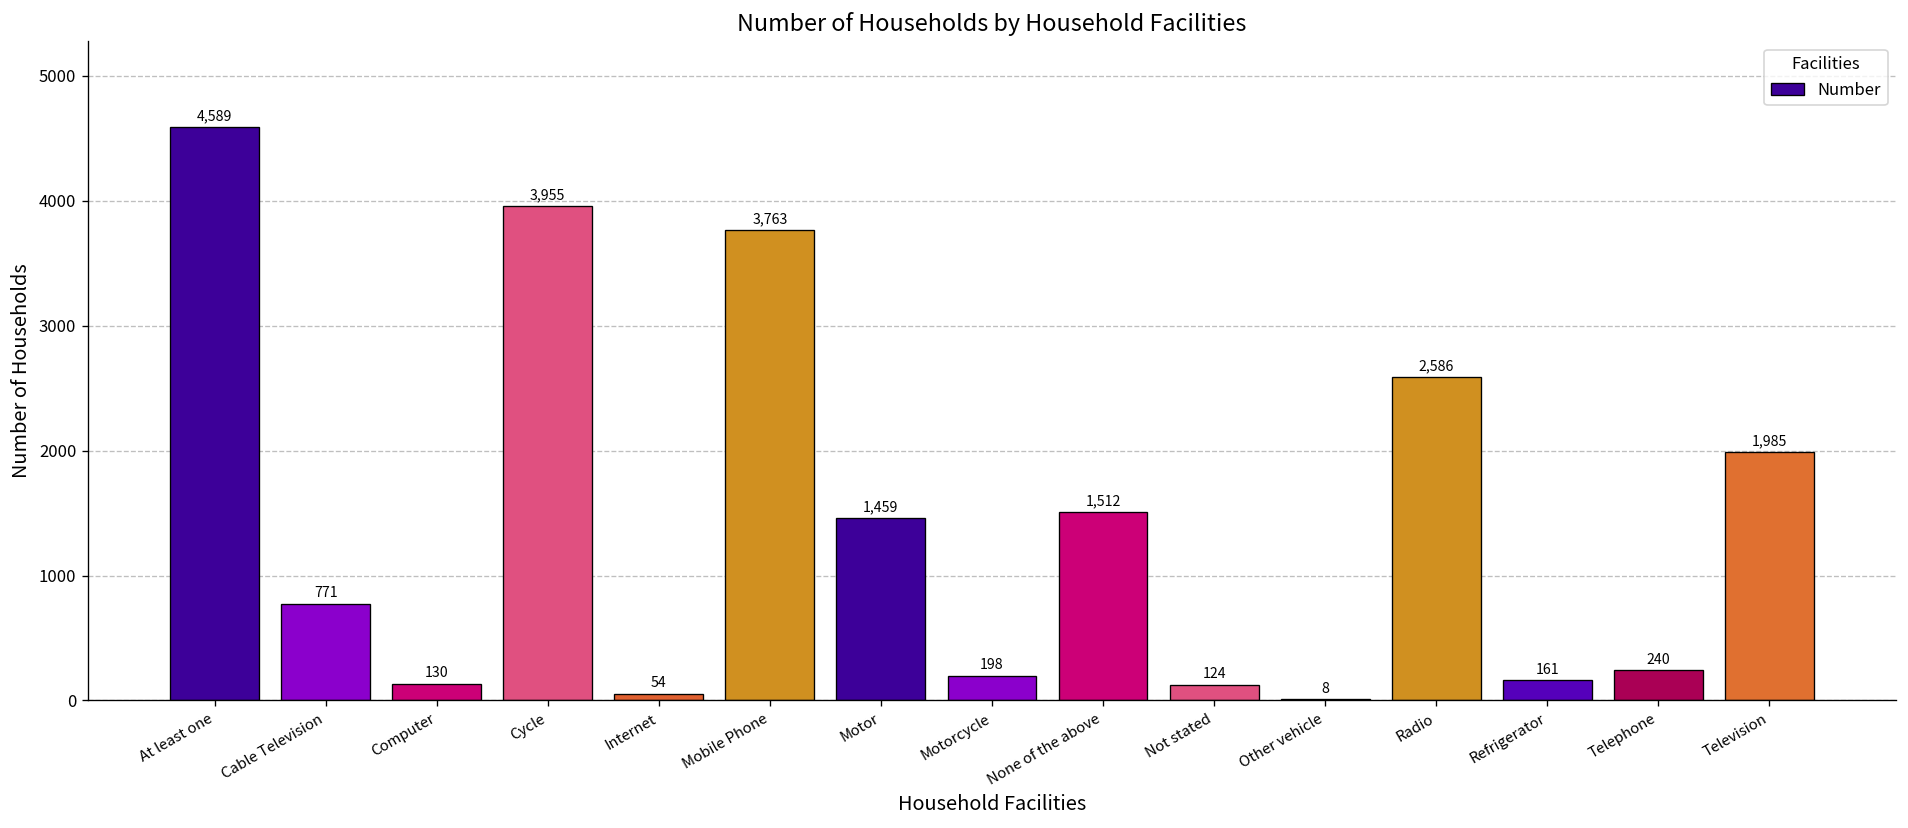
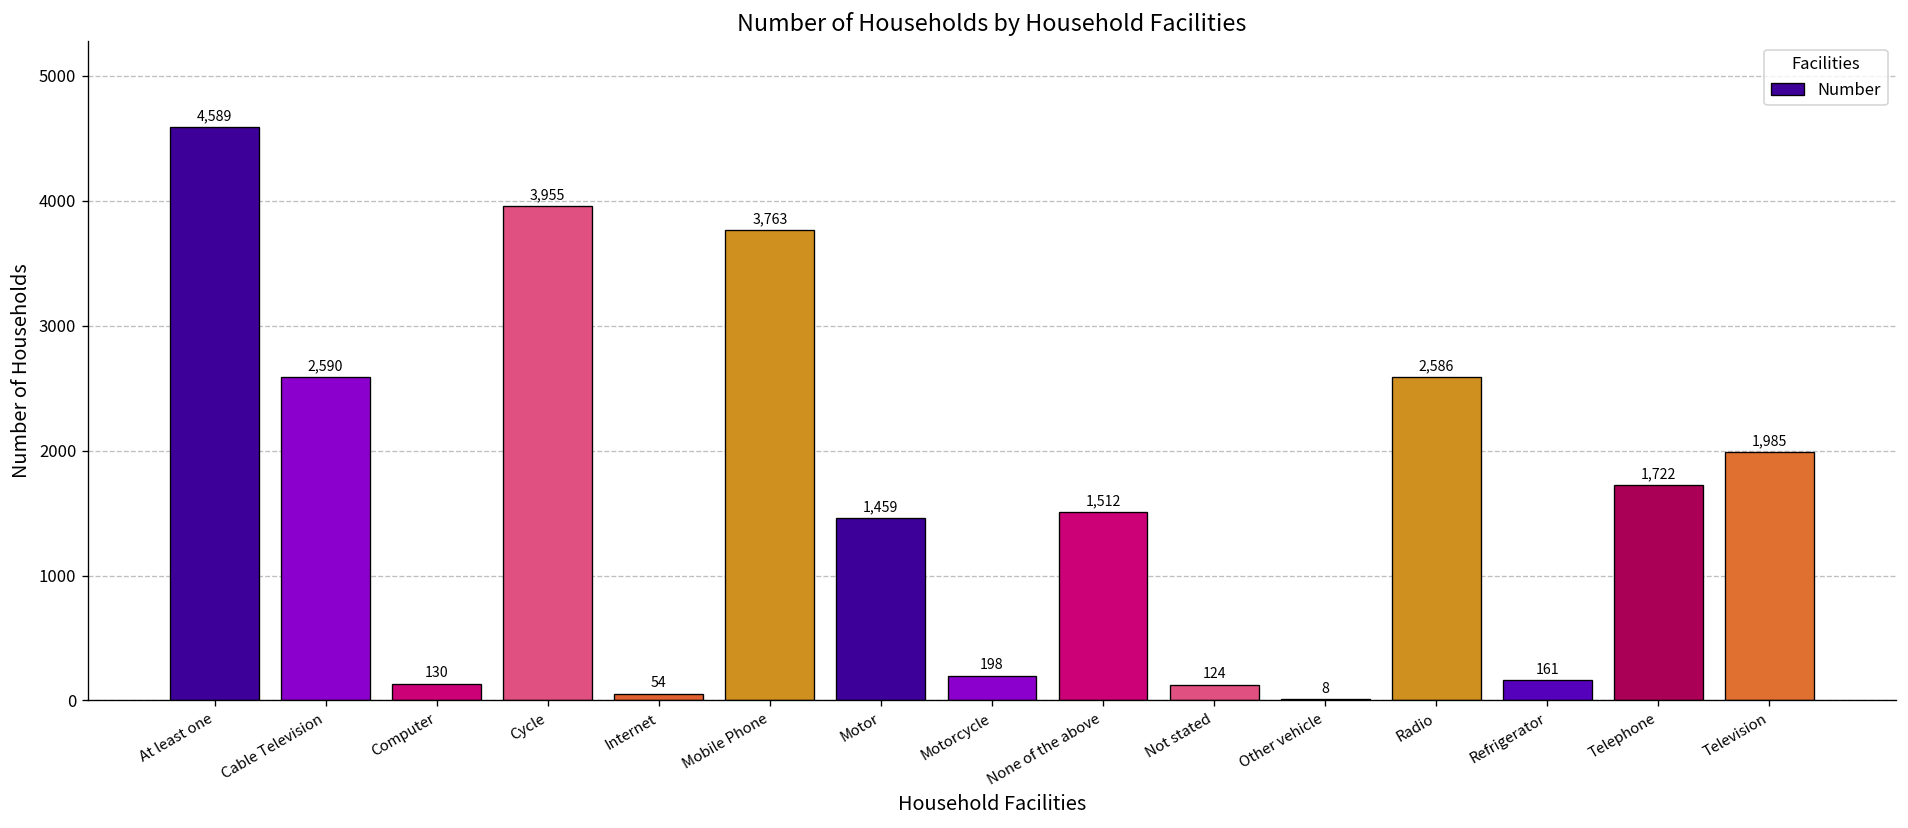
Cable Television: 771 -> 2,590
Telephone: 240 -> 1,722
